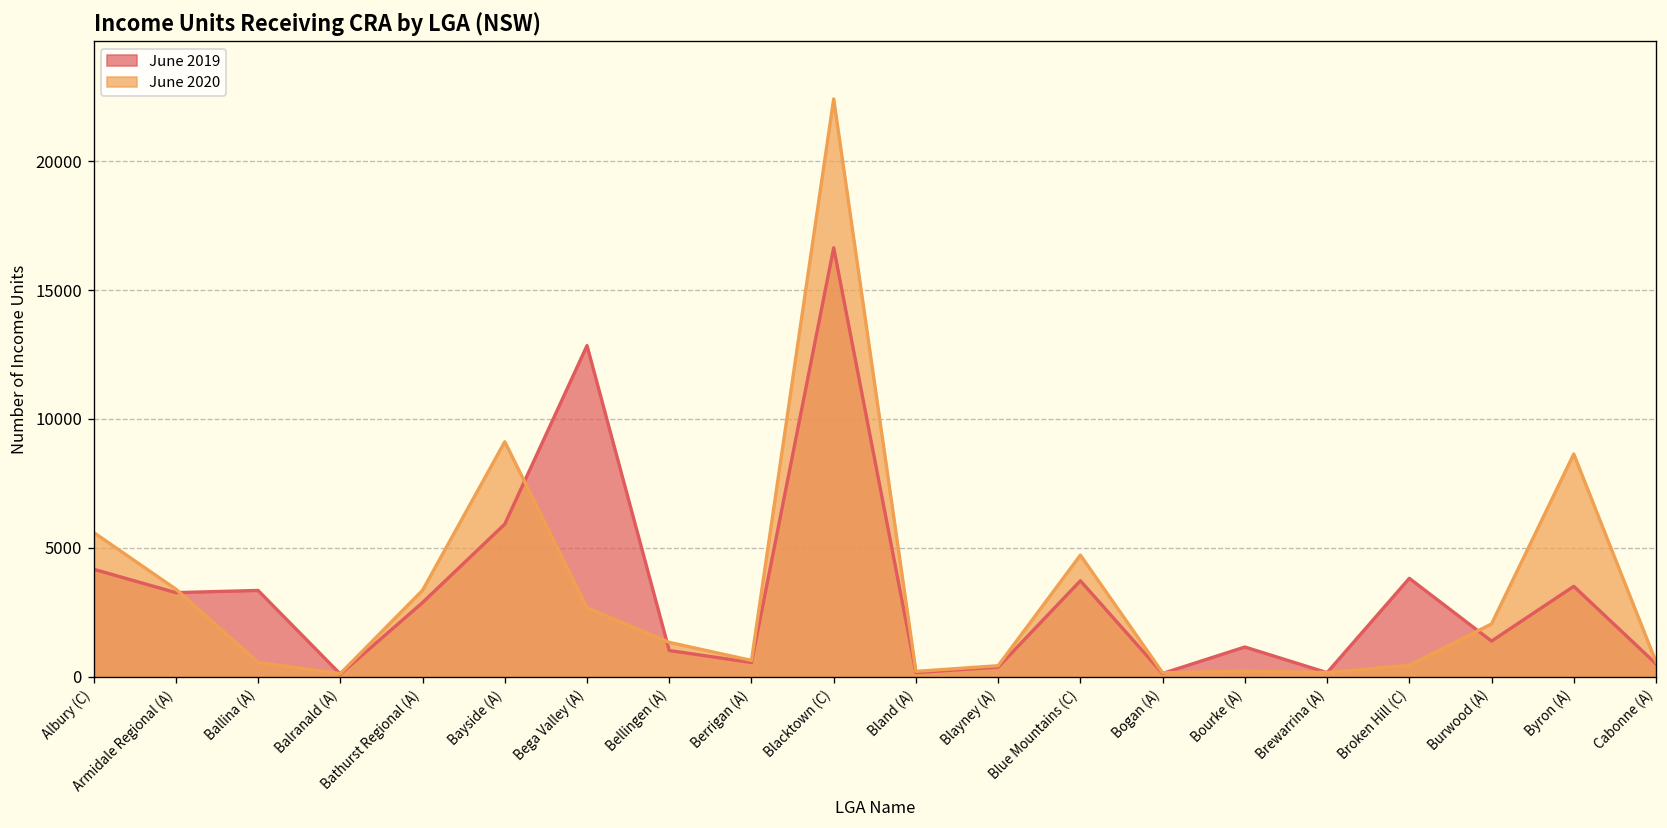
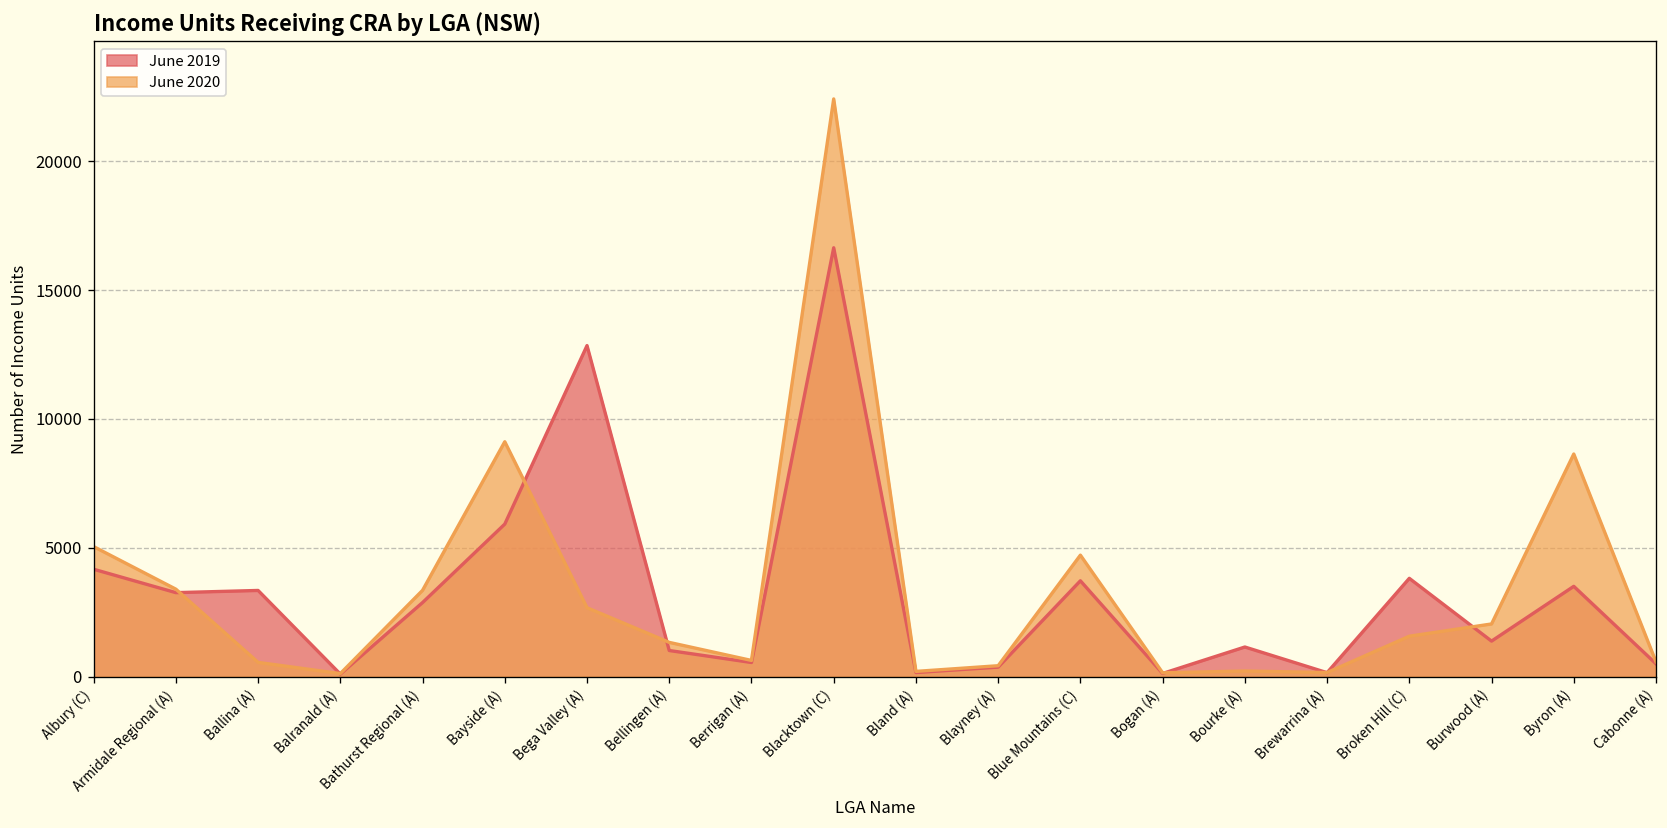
June 2020, Albury (C): 5600 -> 5000
June 2020, Broken Hill (C): 400 -> 1600
